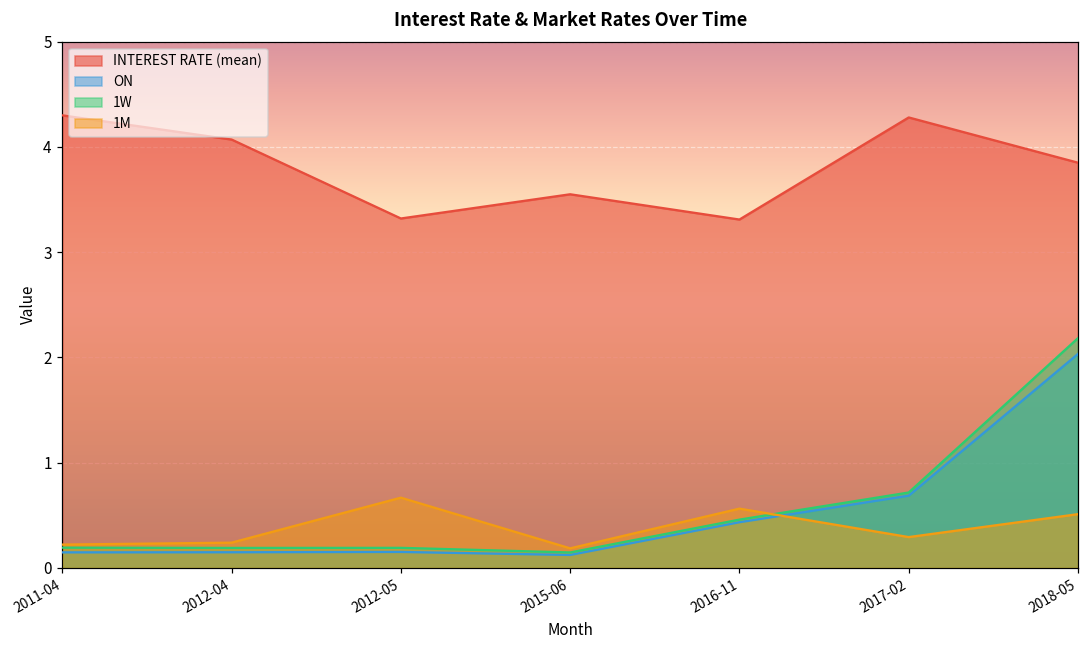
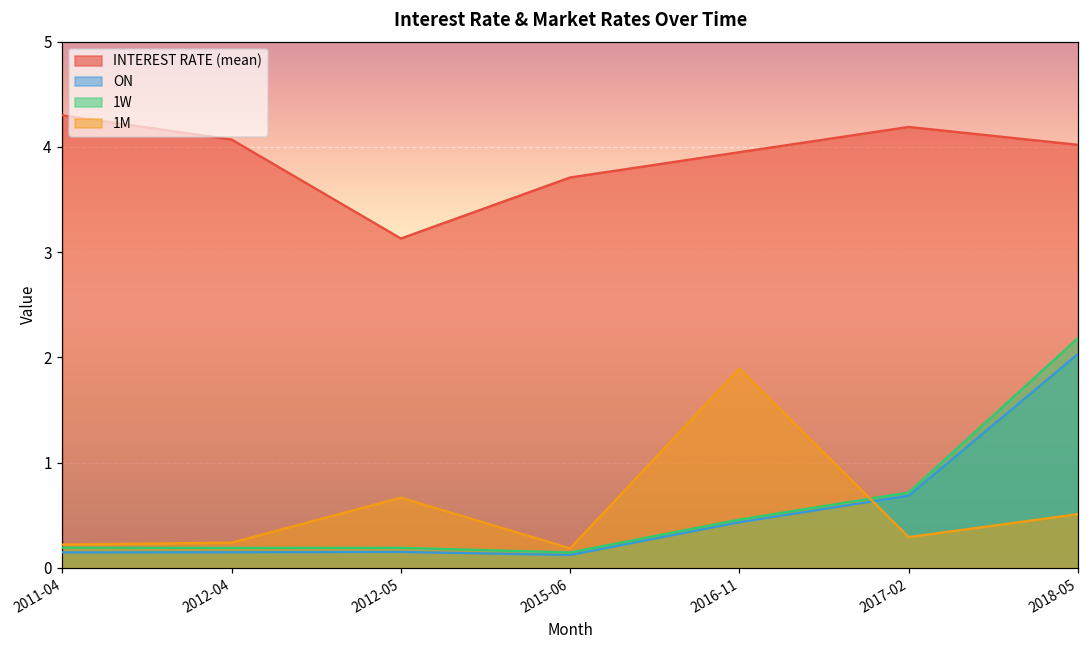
INTEREST RATE (mean), 2012-05: 3.3 -> 3.1
INTEREST RATE (mean), 2015-06: 3.6 -> 3.7
INTEREST RATE (mean), 2016-11: 3.3 -> 4.0
1M, 2016-11: 0.6 -> 1.9
INTEREST RATE (mean), 2017-02: 4.3 -> 4.2
INTEREST RATE (mean), 2018-05: 3.9 -> 4.0
